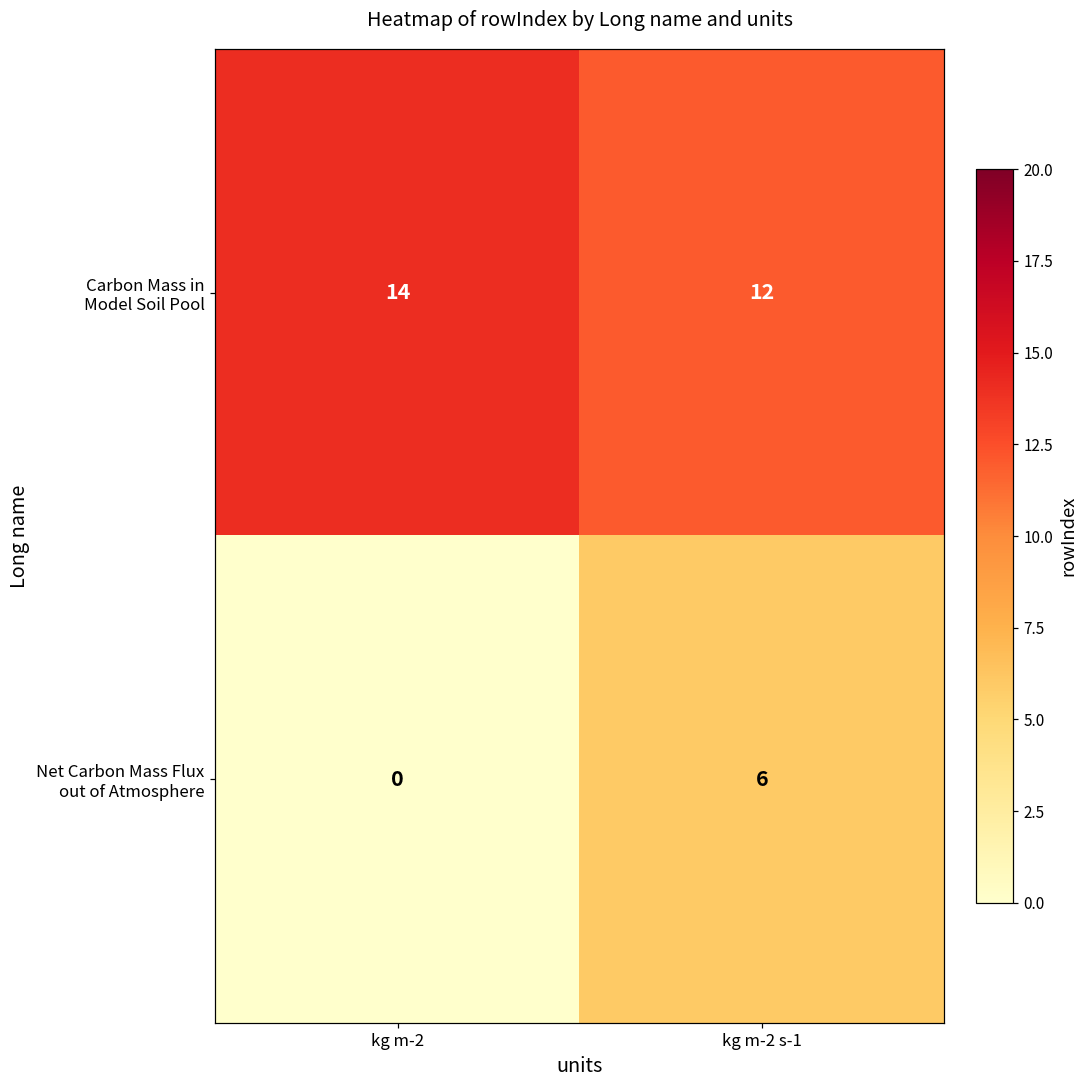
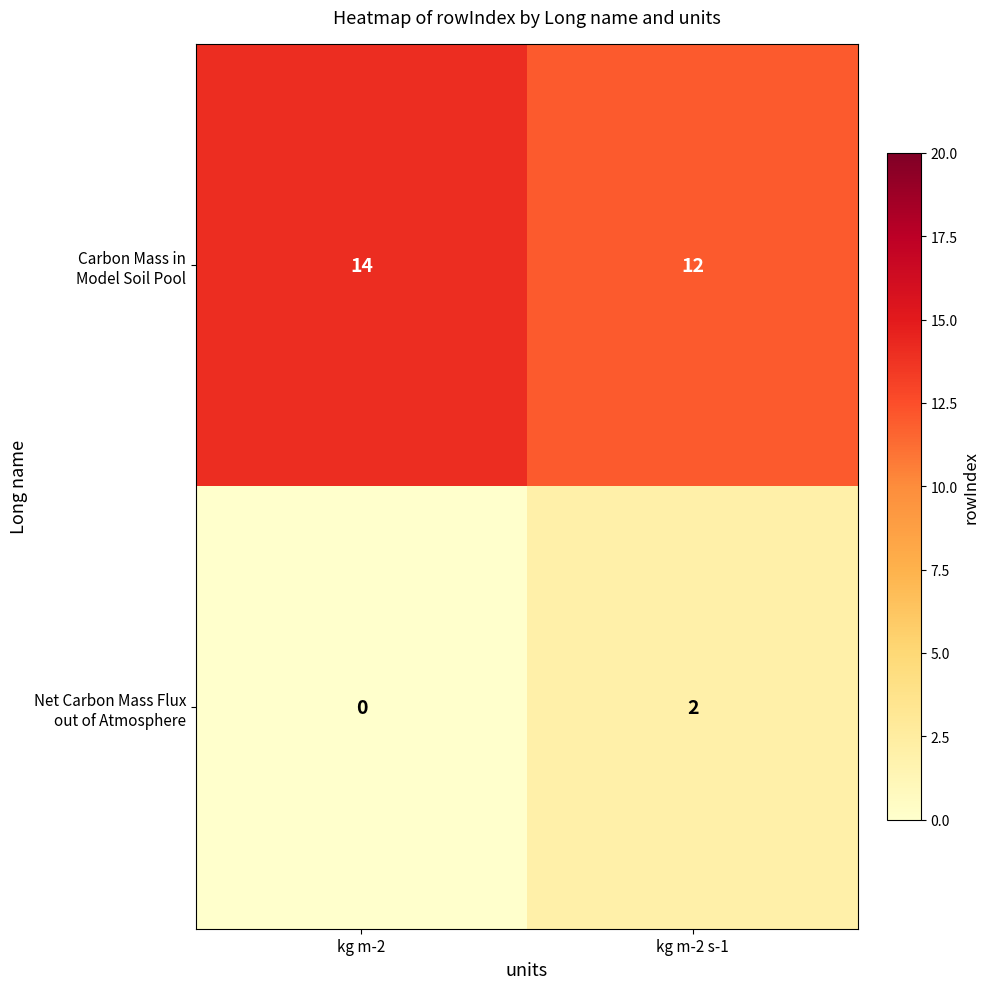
Net Carbon Mass Flux out of Atmosphere, kg m-2 s-1: 6 -> 2
